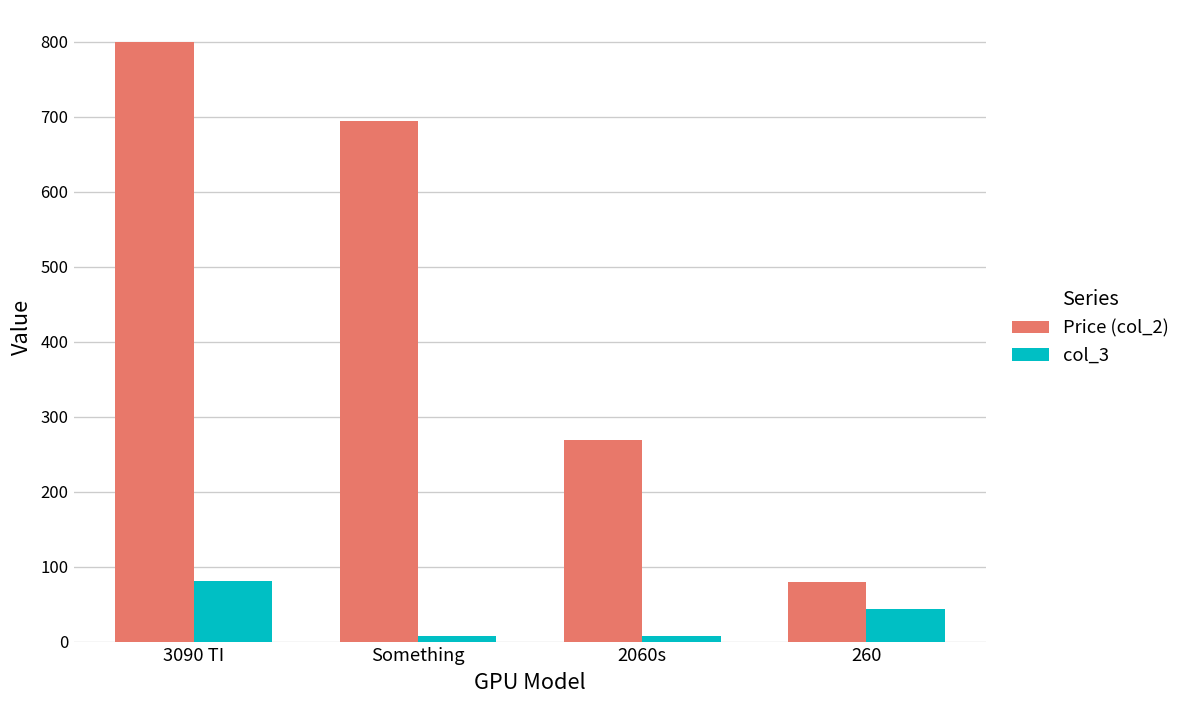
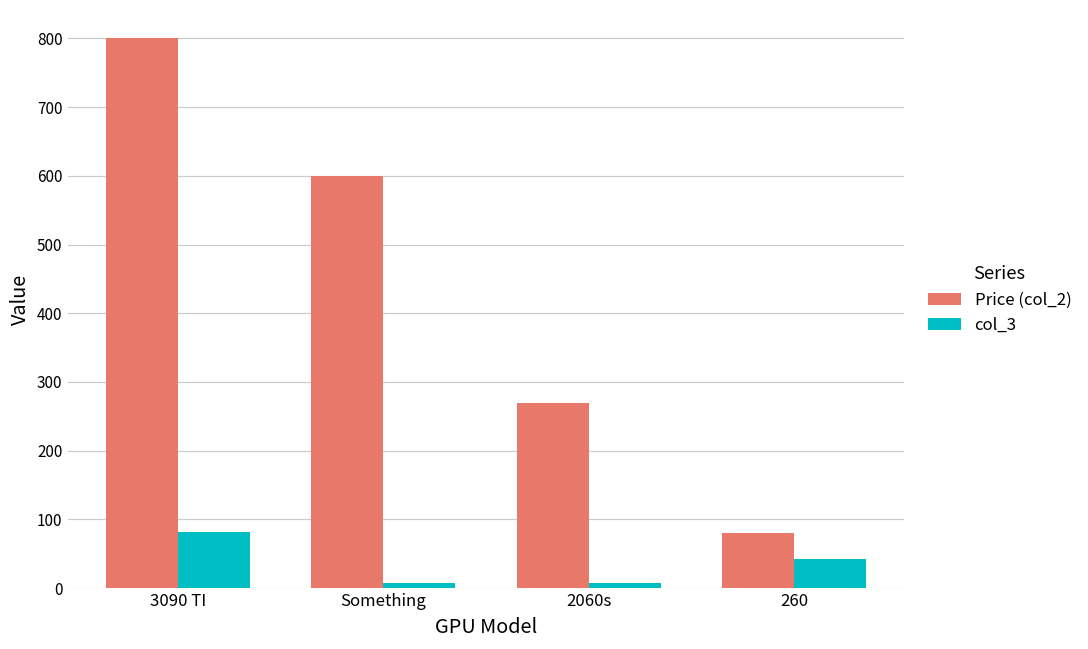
Price (col_2), Something: 700 -> 600
